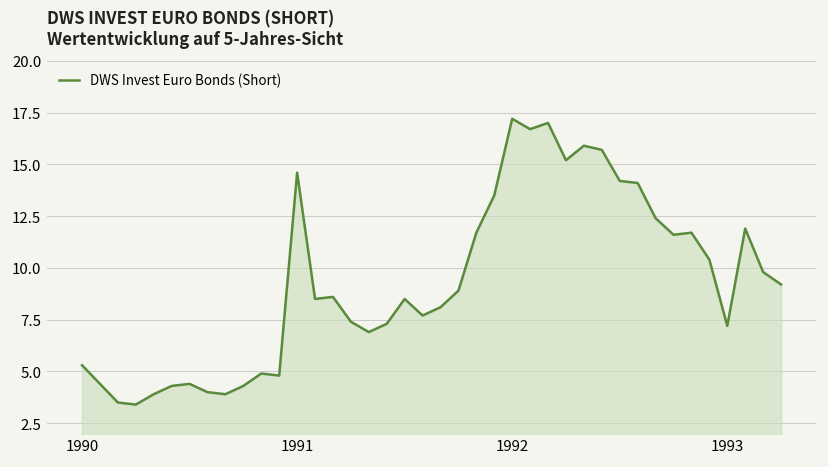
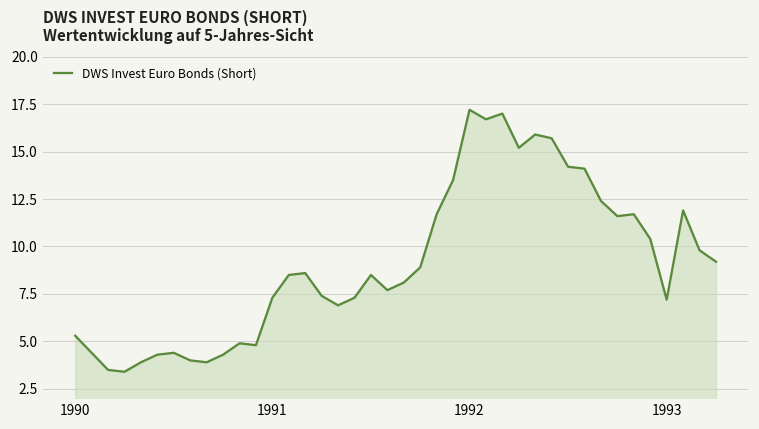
1991: 14.6 -> 7.3
